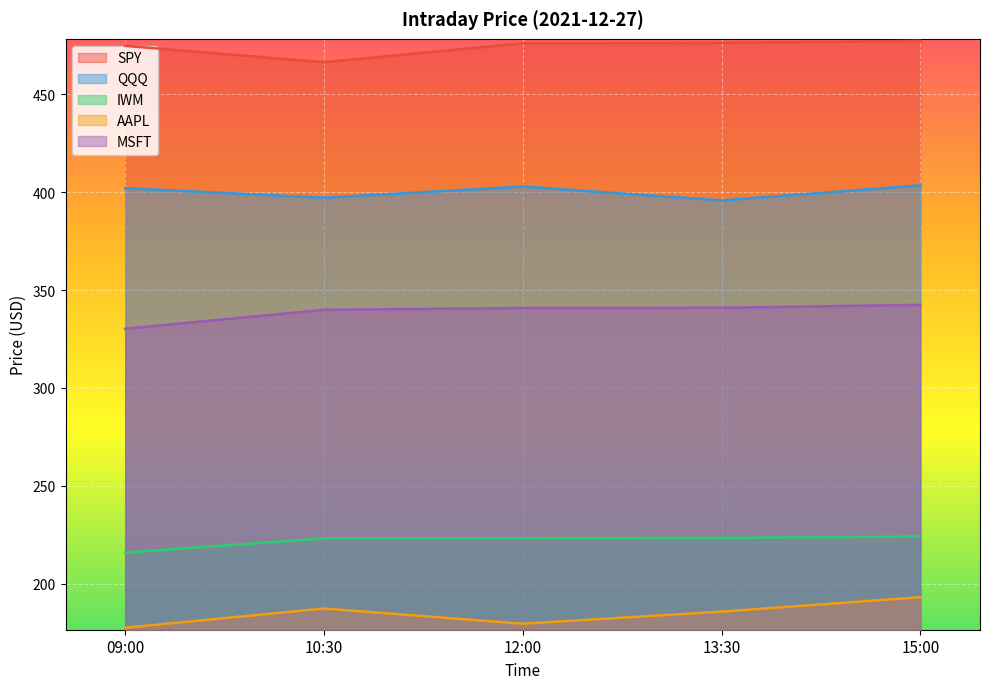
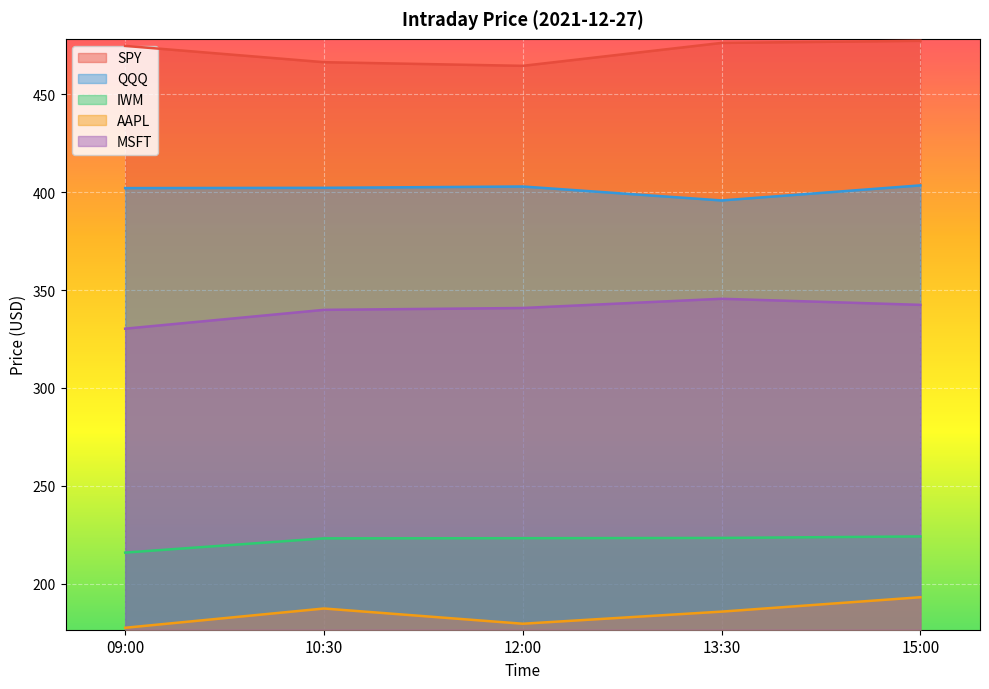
QQQ, 10:30: 397 -> 402
SPY, 12:00: 476 -> 464
MSFT, 13:30: 341 -> 346
